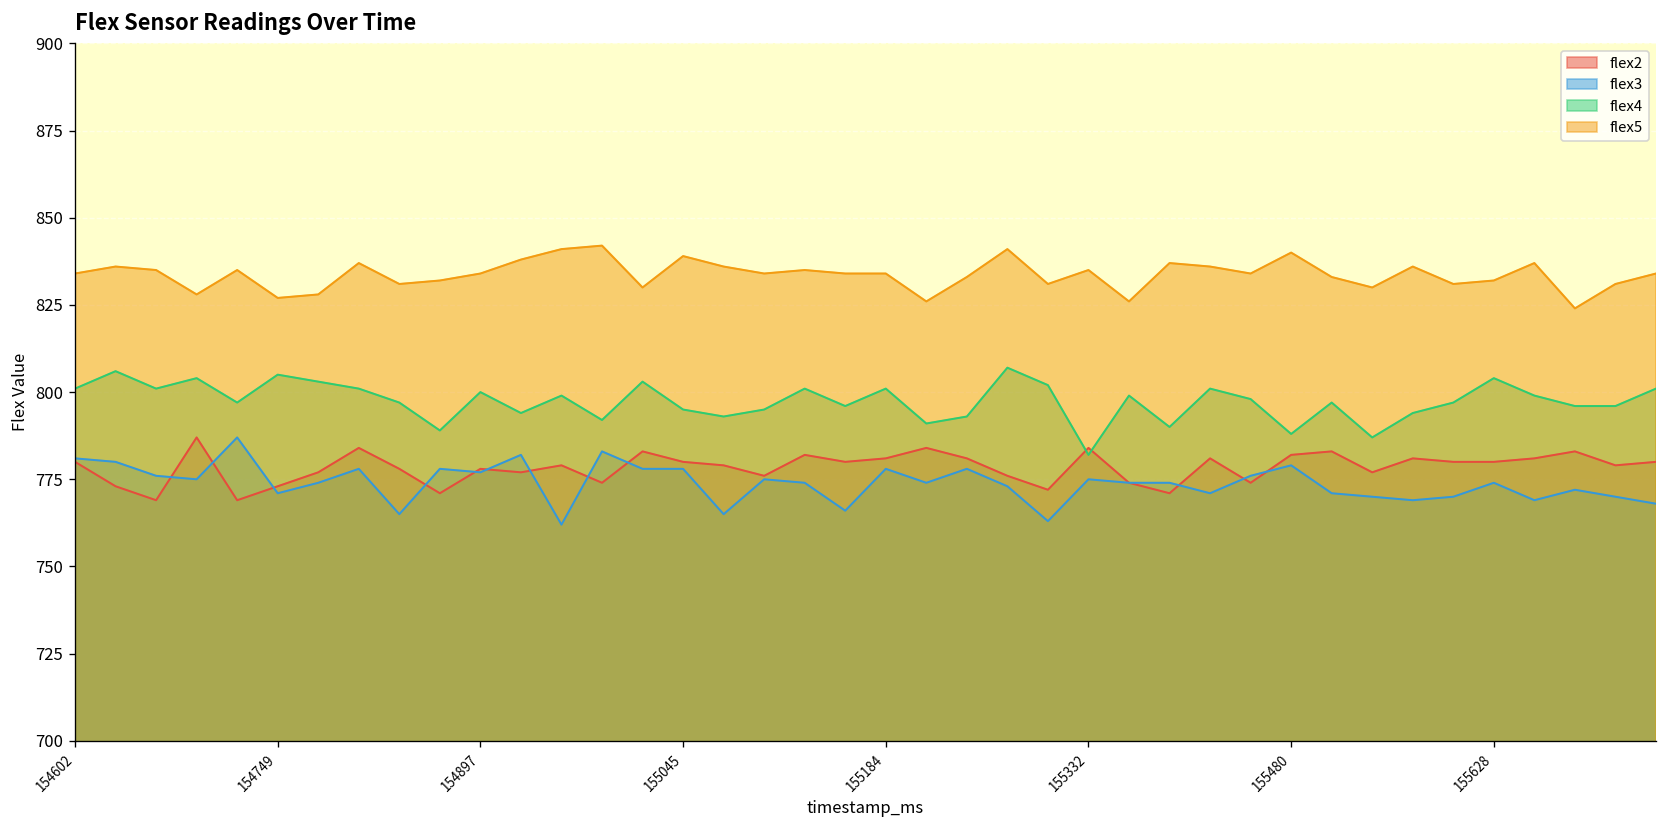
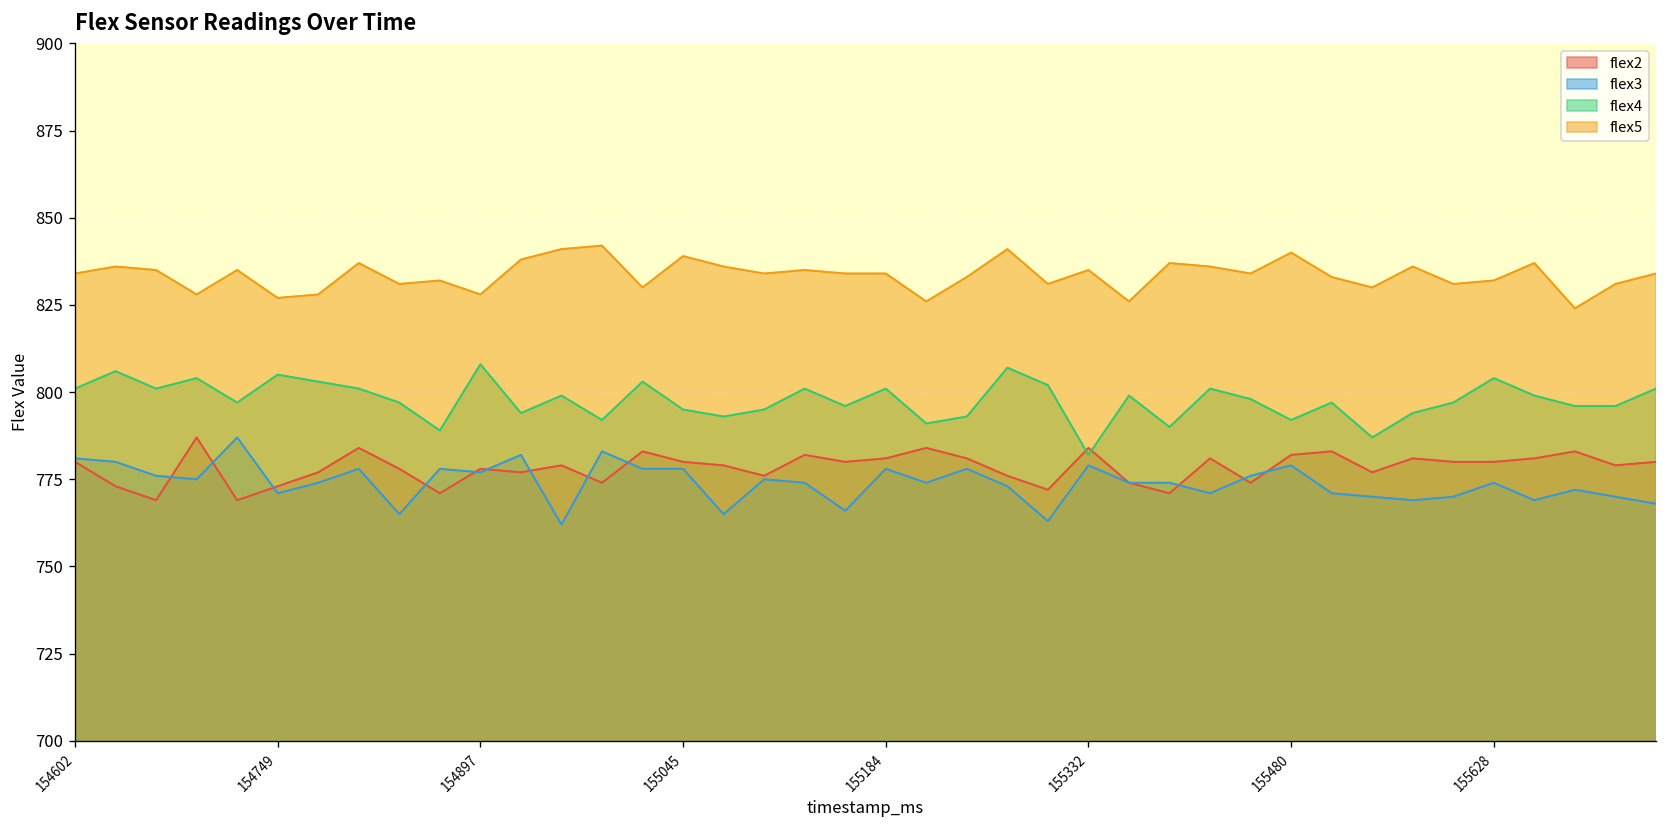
flex4, 154897: 800 -> 808
flex5, 154897: 834 -> 828
flex3, 155332: 775 -> 779
flex4, 155480: 788 -> 792
